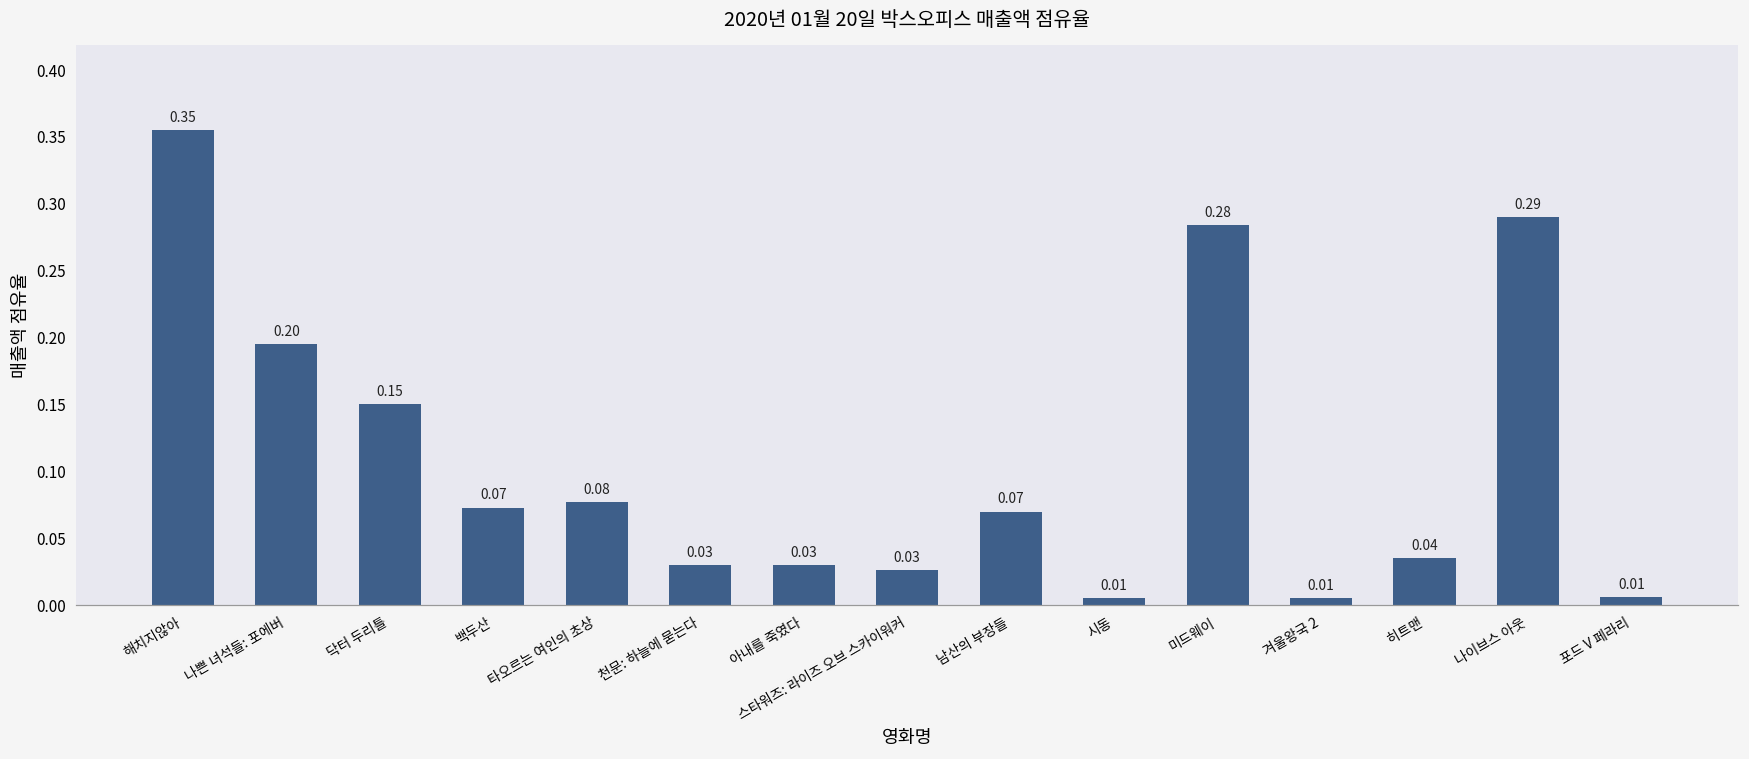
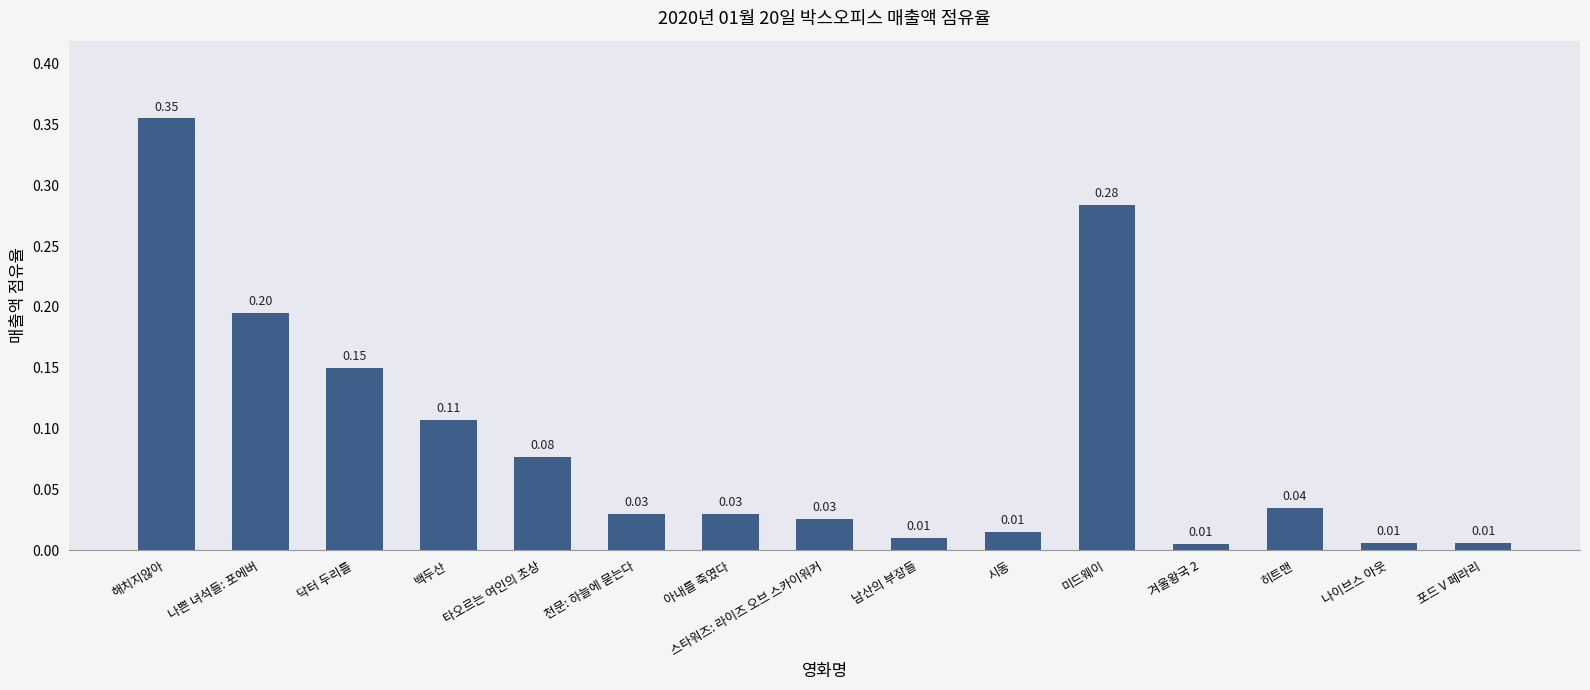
백두산: 0.07 -> 0.11
남산의 부장들: 0.07 -> 0.01
시동: 0.005 -> 0.015
나이브스 아웃: 0.29 -> 0.01
